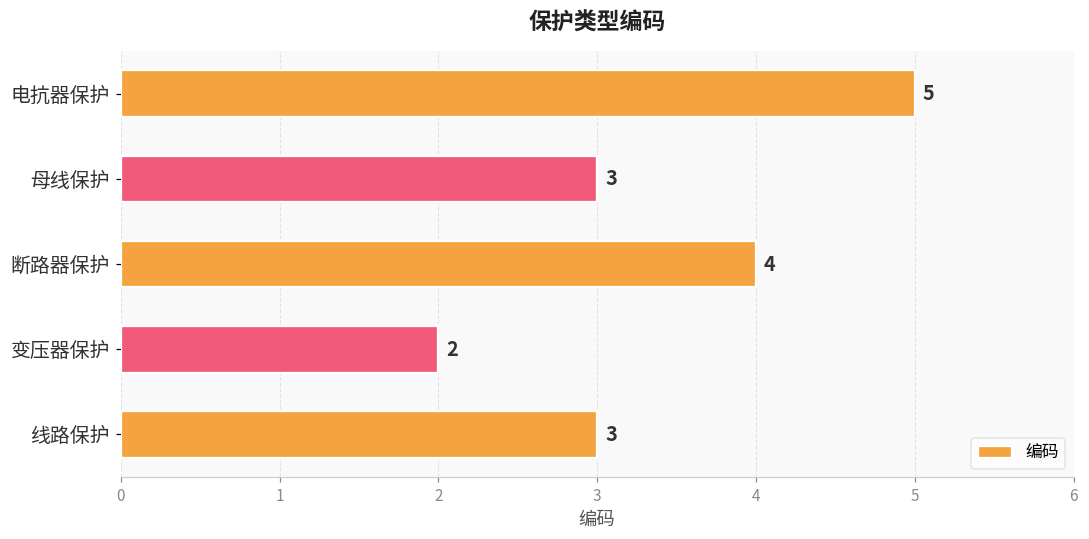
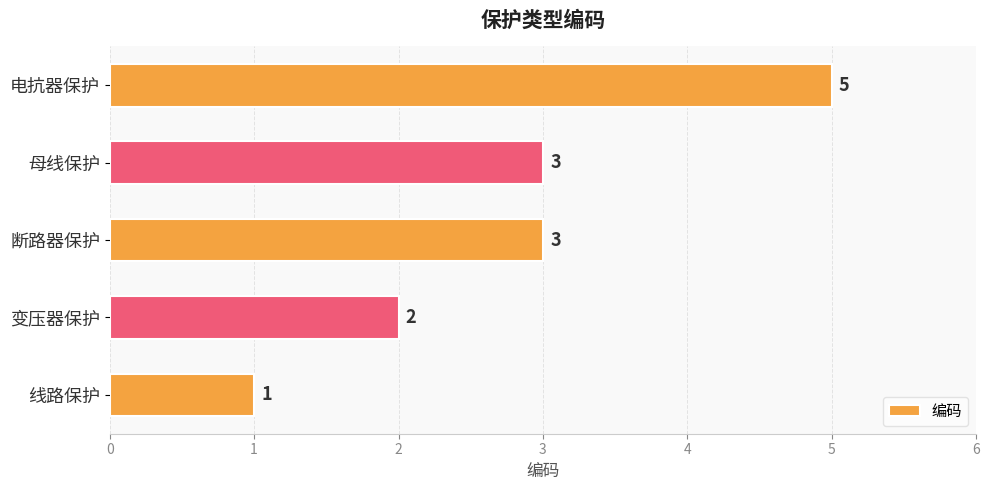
断路器保护: 4 -> 3
线路保护: 3 -> 1
